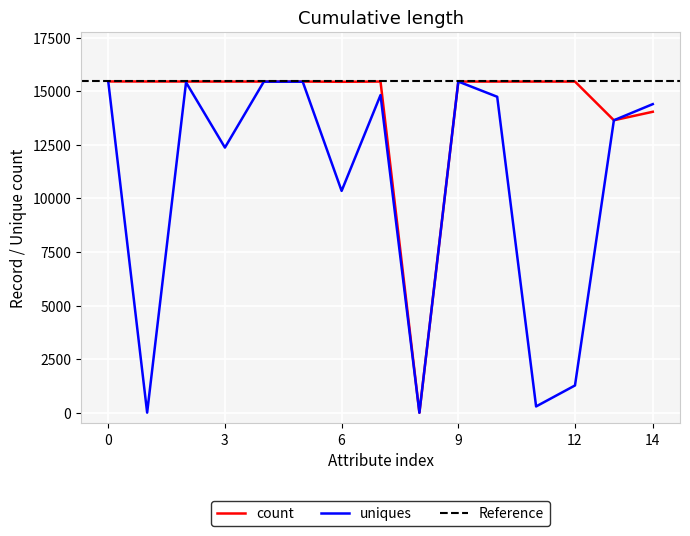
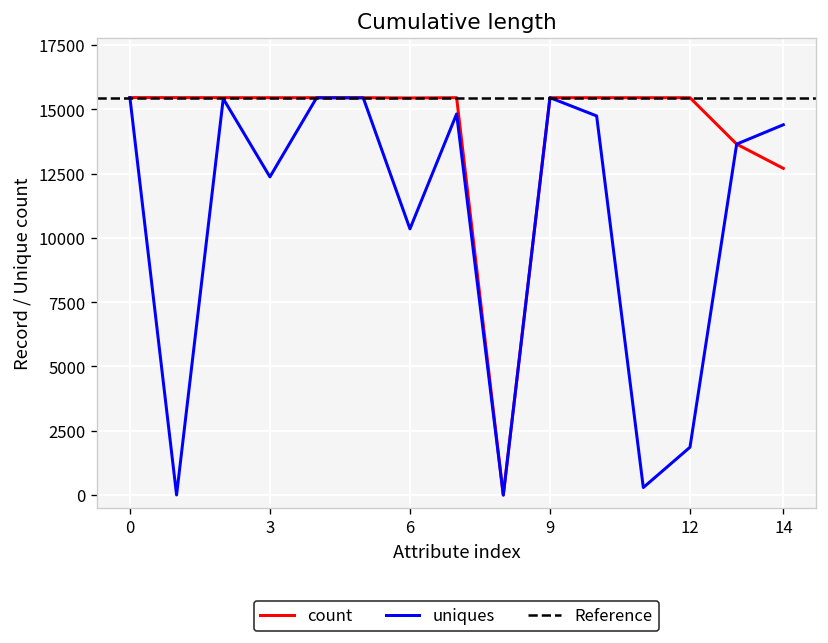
uniques, 12: 1300 -> 1900
count, 14: 14000 -> 12700
